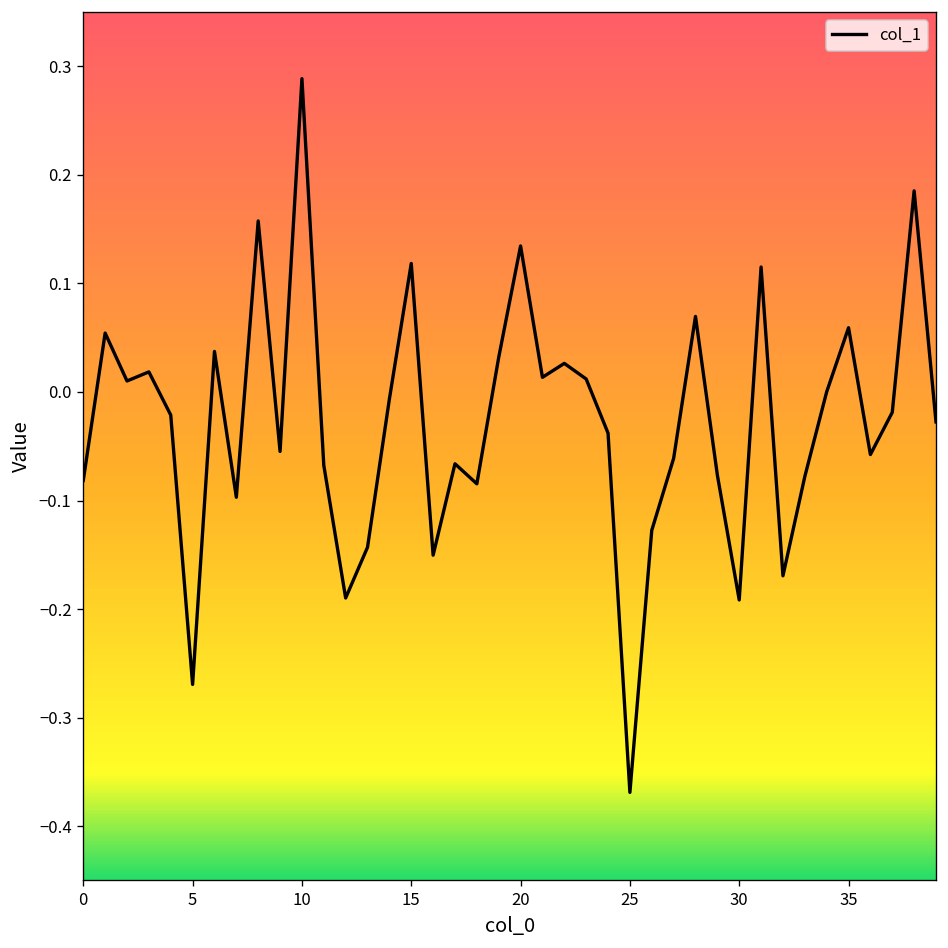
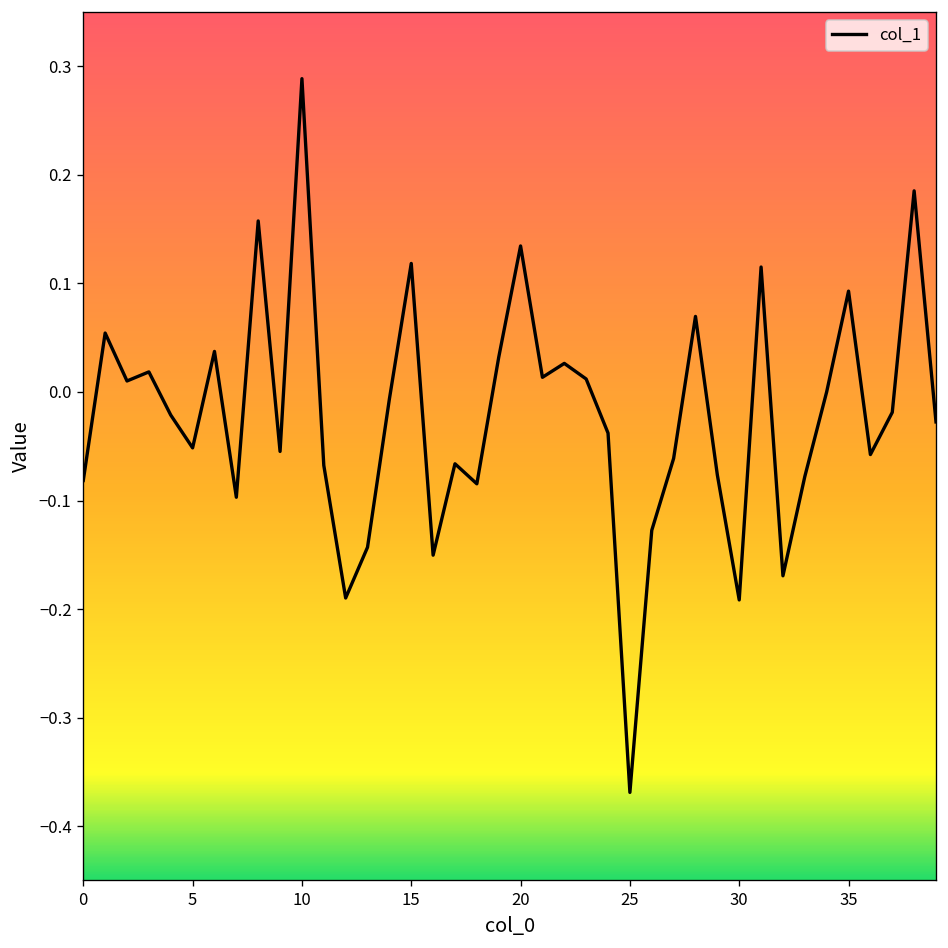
5: -0.27 -> -0.05
35: 0.06 -> 0.09
